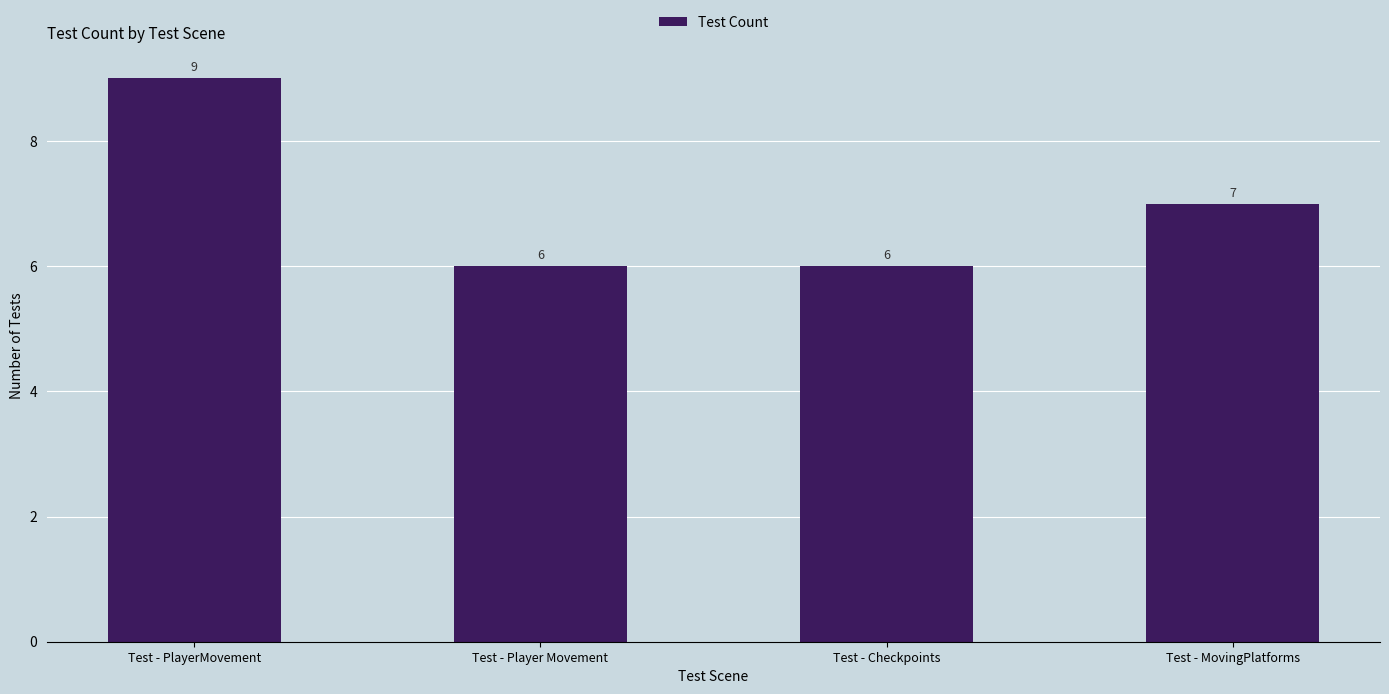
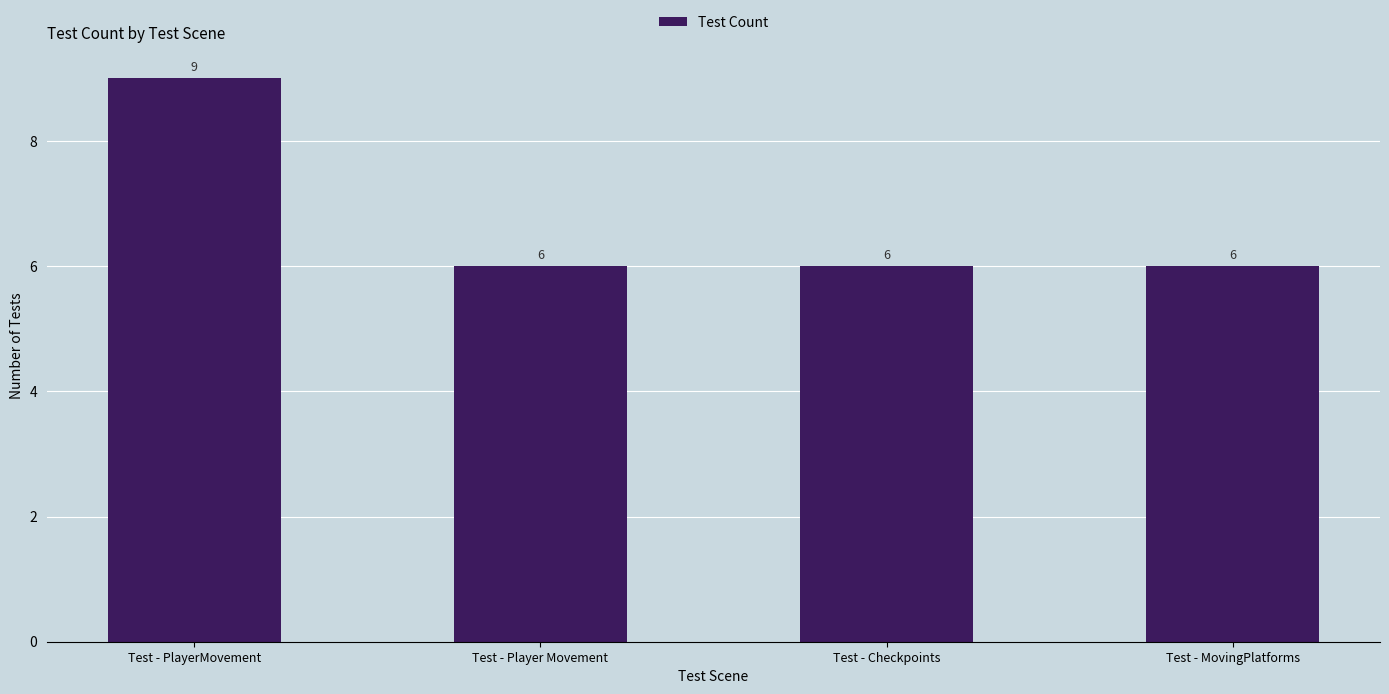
Test - MovingPlatforms: 7 -> 6
